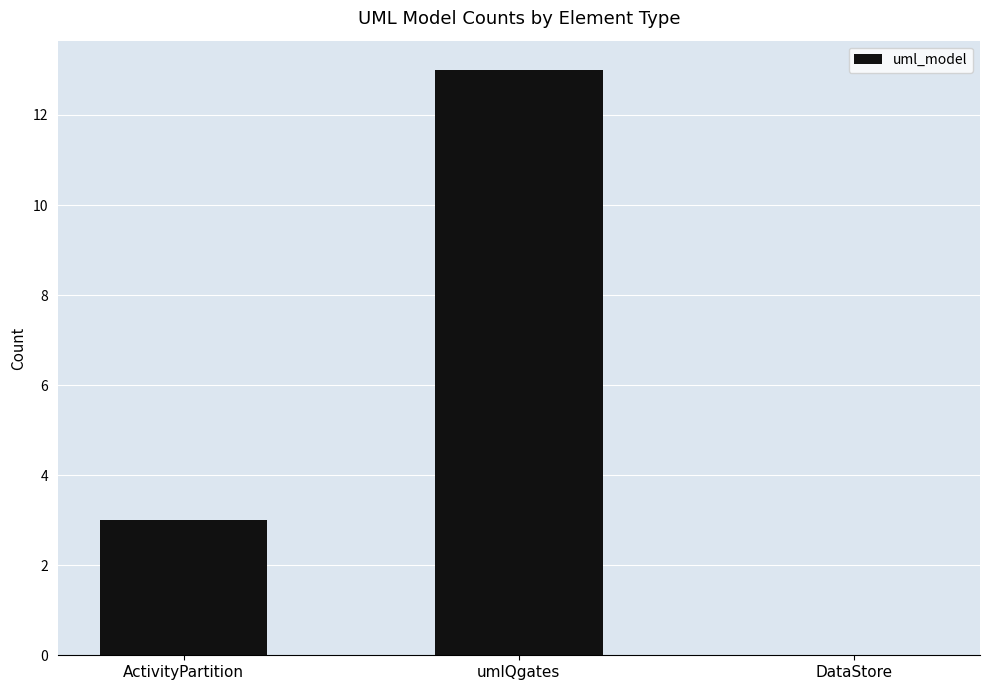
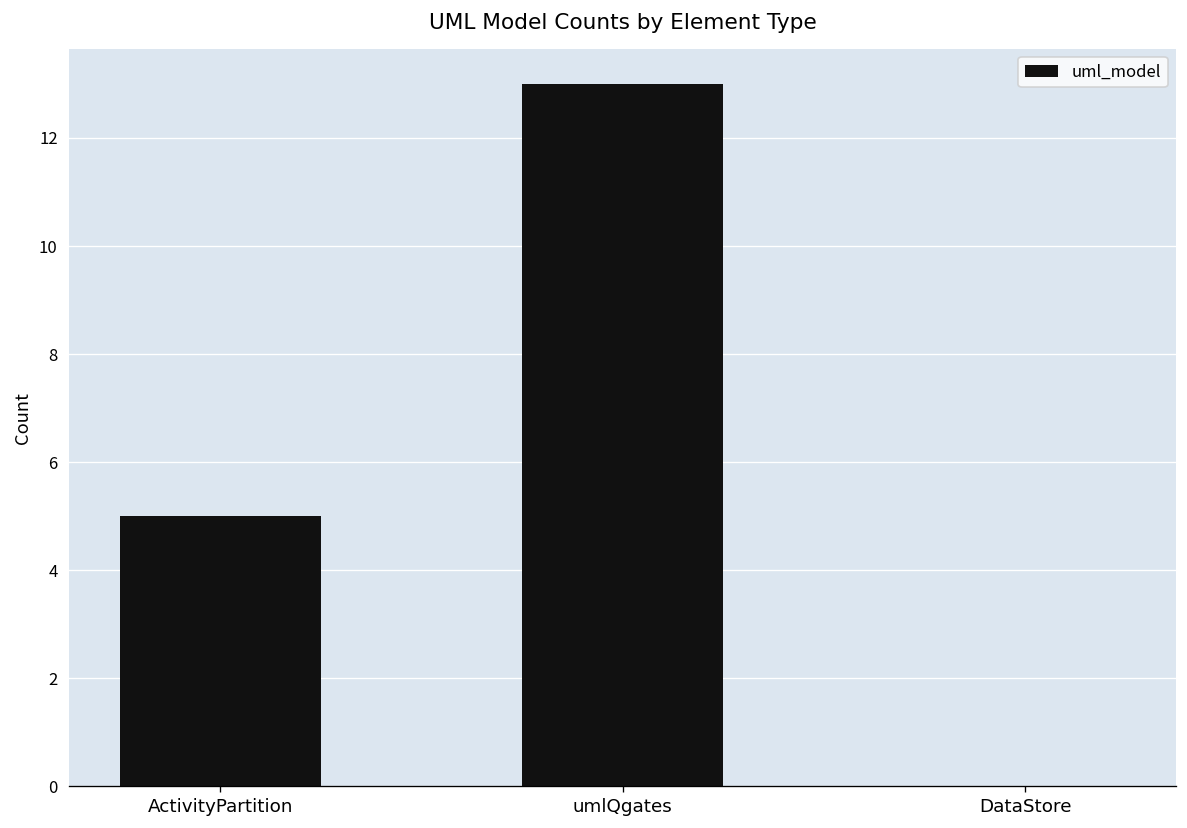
ActivityPartition: 3 -> 5
